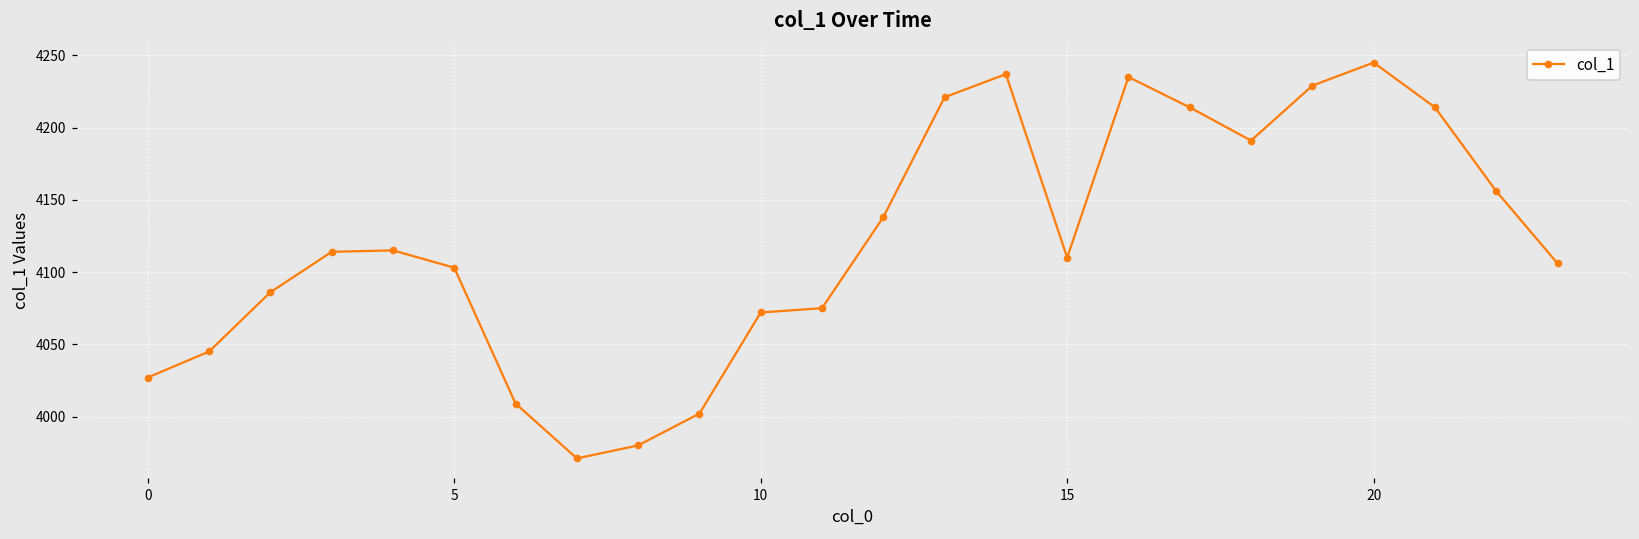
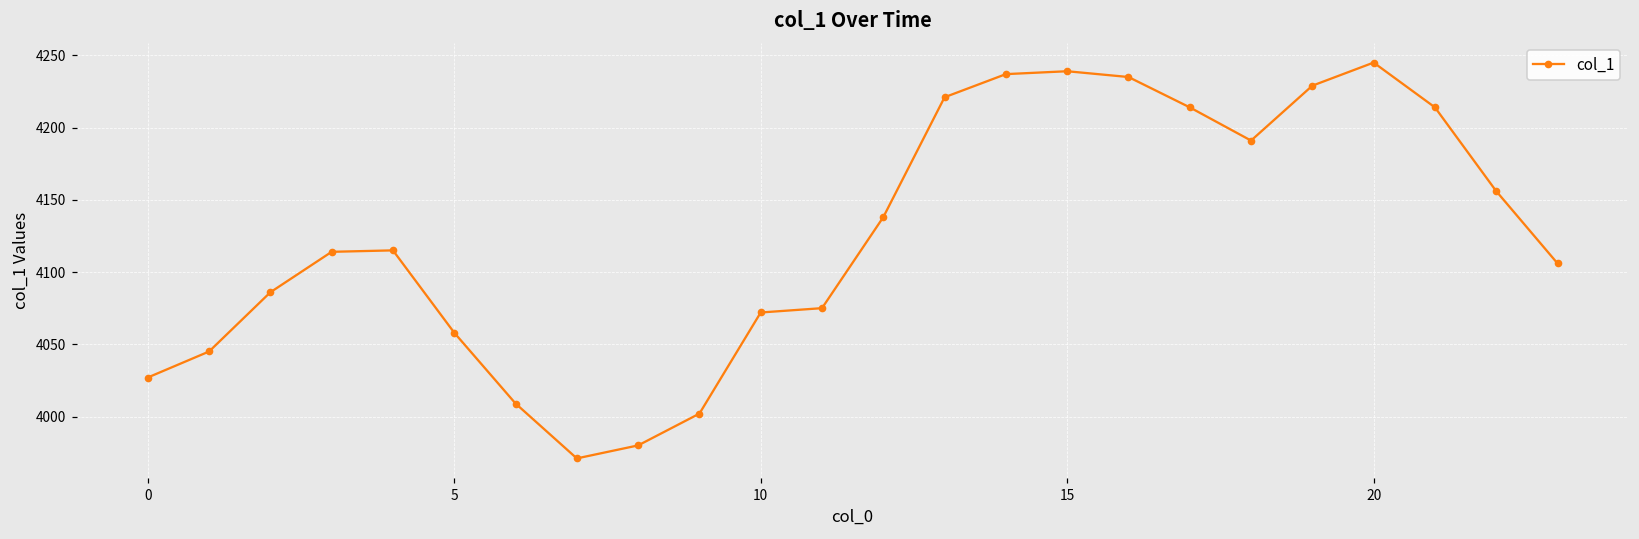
5: 4103 -> 4058
15: 4110 -> 4239
